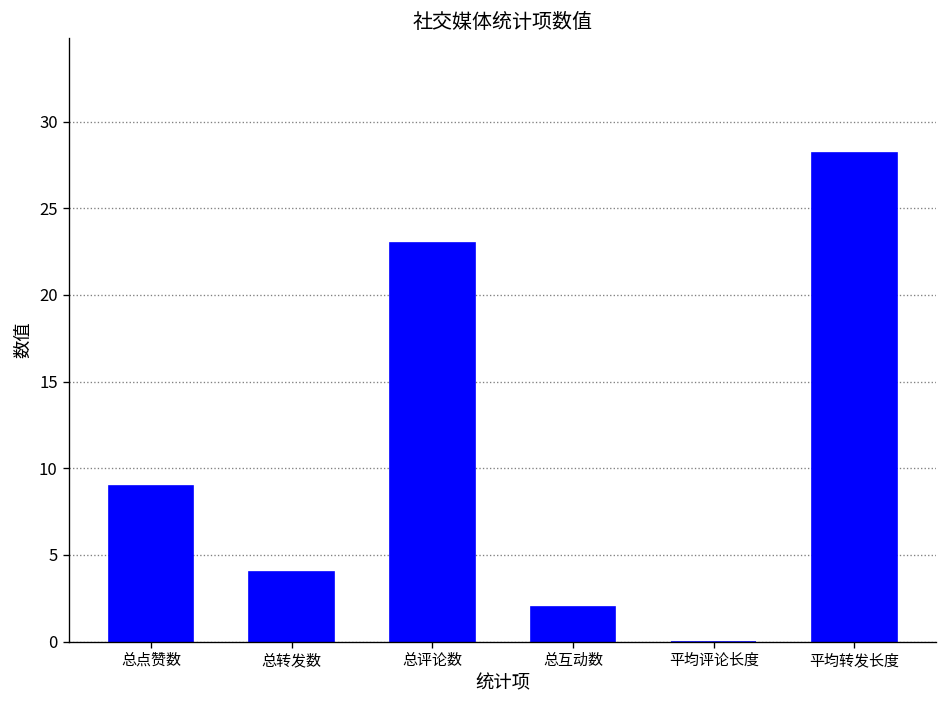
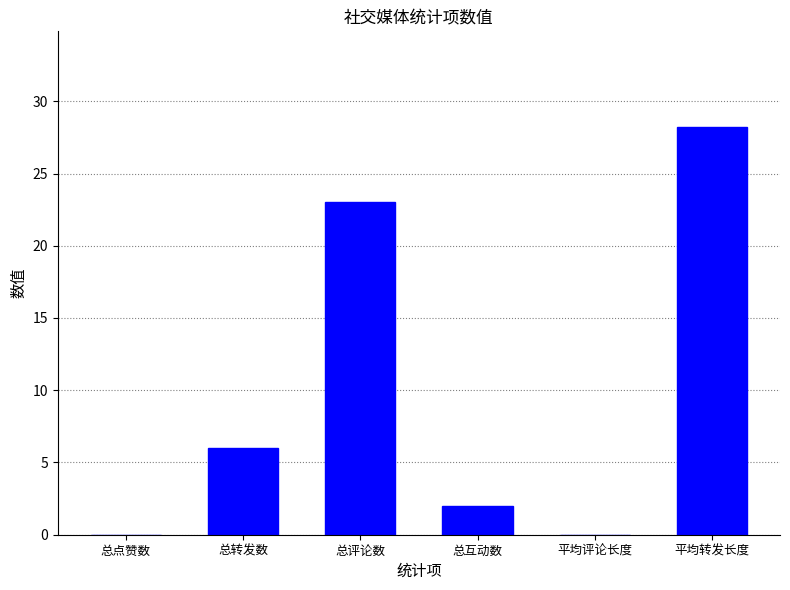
总点赞数: 9 -> 0
总转发数: 4 -> 6
